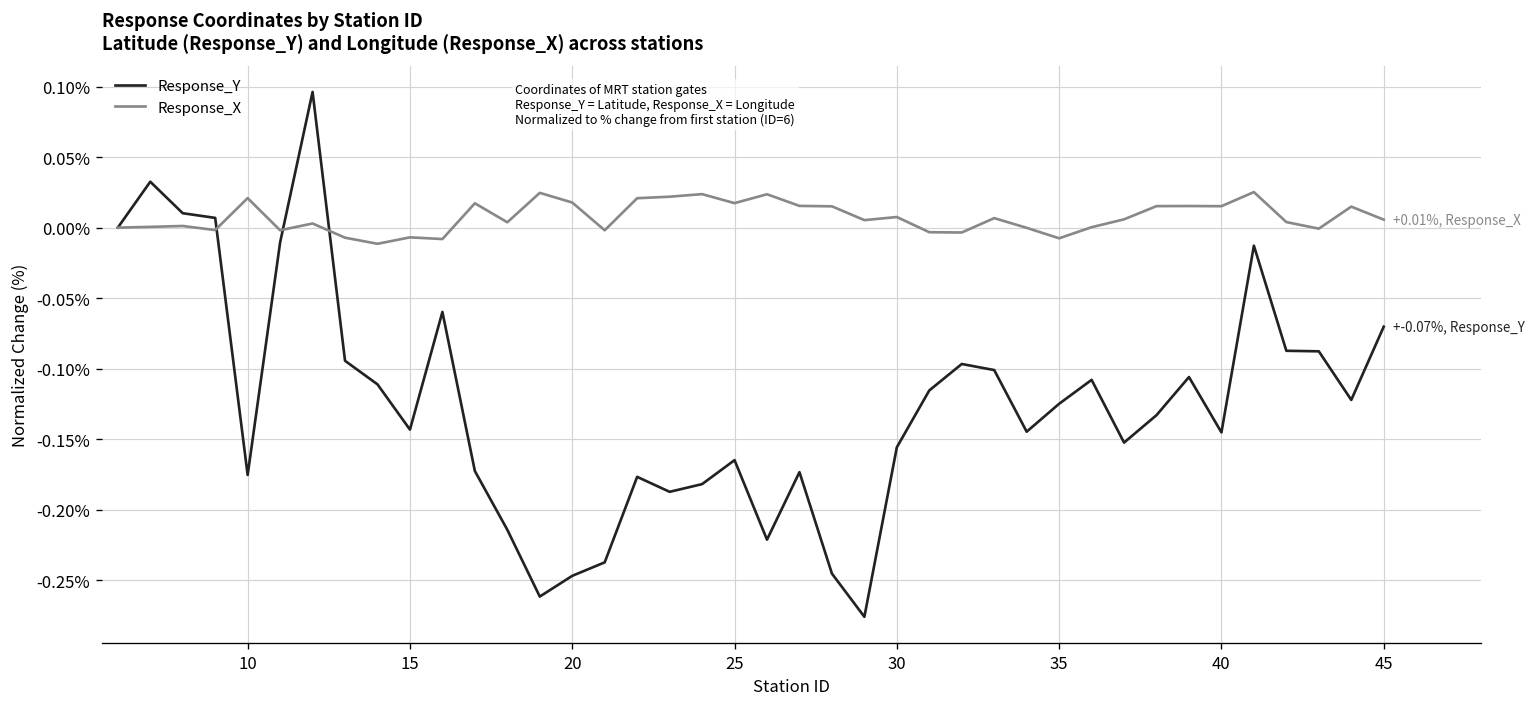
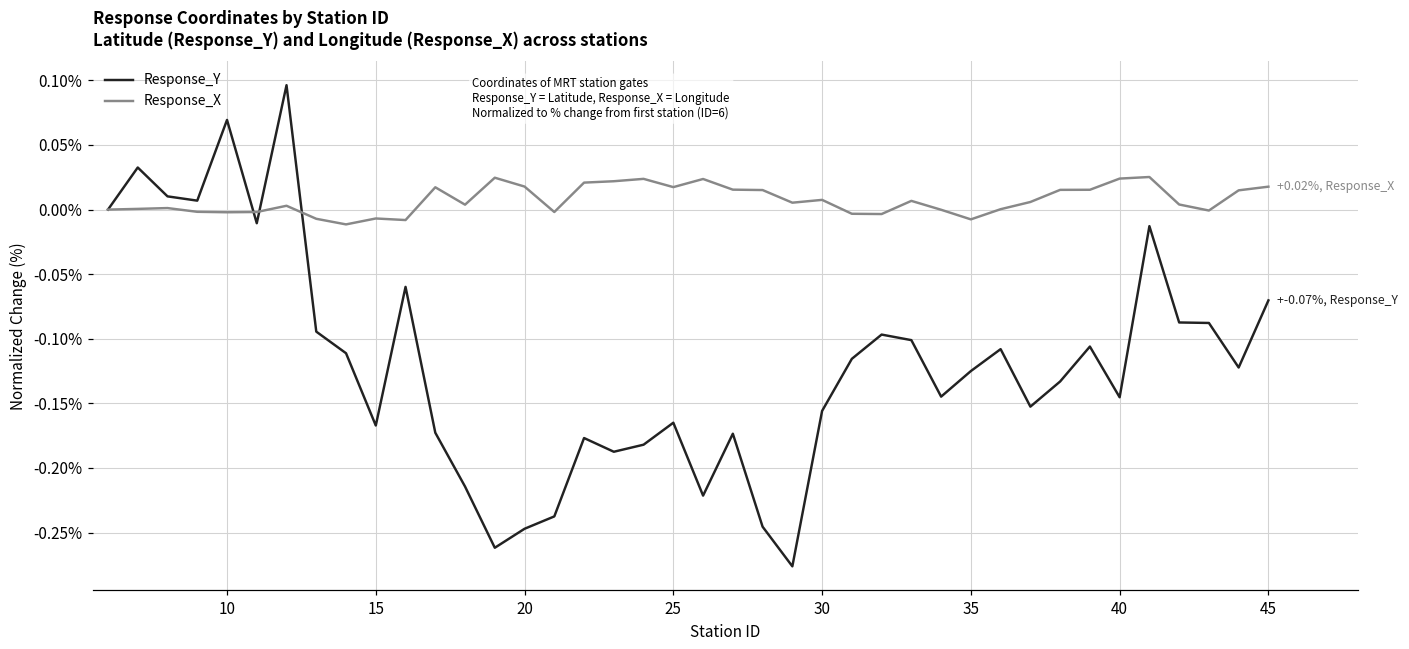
Response_Y, 10: -0.175% -> 0.069%
Response_X, 10: 0.021% -> -0.002%
Response_Y, 15: -0.143% -> -0.167%
Response_X, 40: 0.015% -> 0.024%
Response_X, 45: +0.01%, -> +0.02%,
